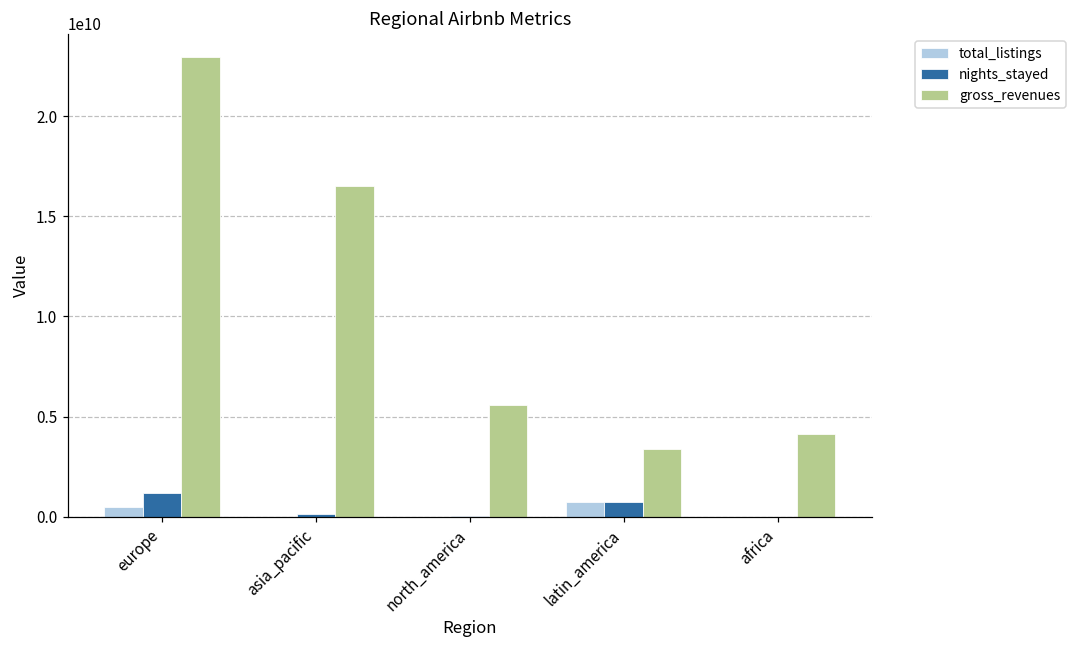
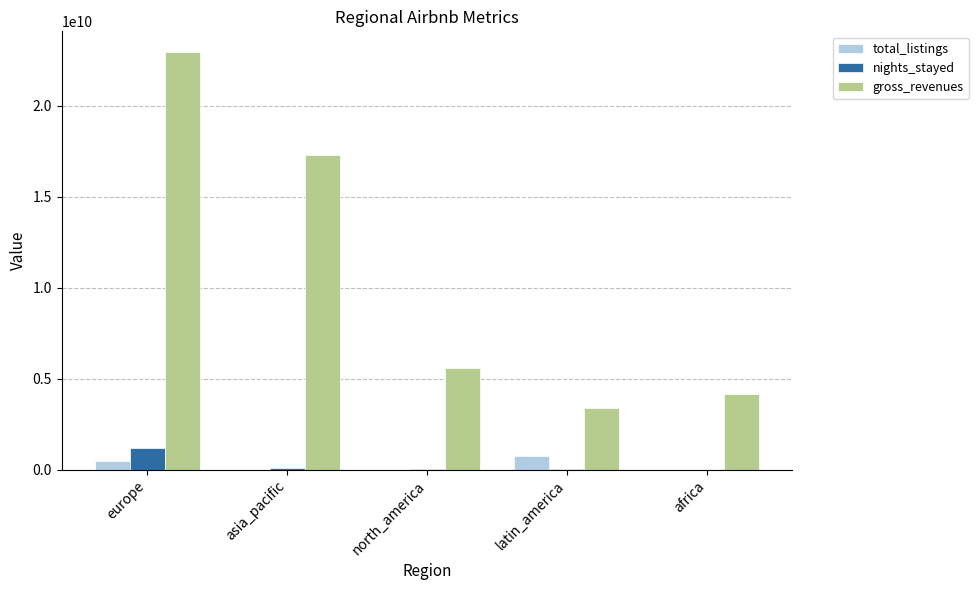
gross_revenues, asia_pacific: 16500000000 -> 17300000000
nights_stayed, latin_america: 700000000 -> 0
